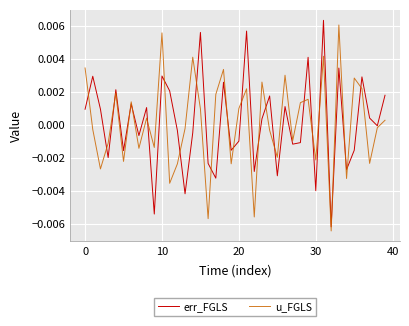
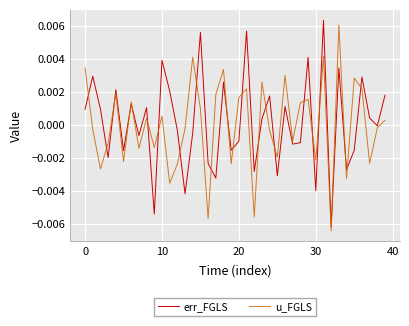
err_FGLS, 10: 0.0030 -> 0.0039
u_FGLS, 10: 0.0056 -> 0.0005
u_FGLS, 20: 0.0010 -> 0.0017
